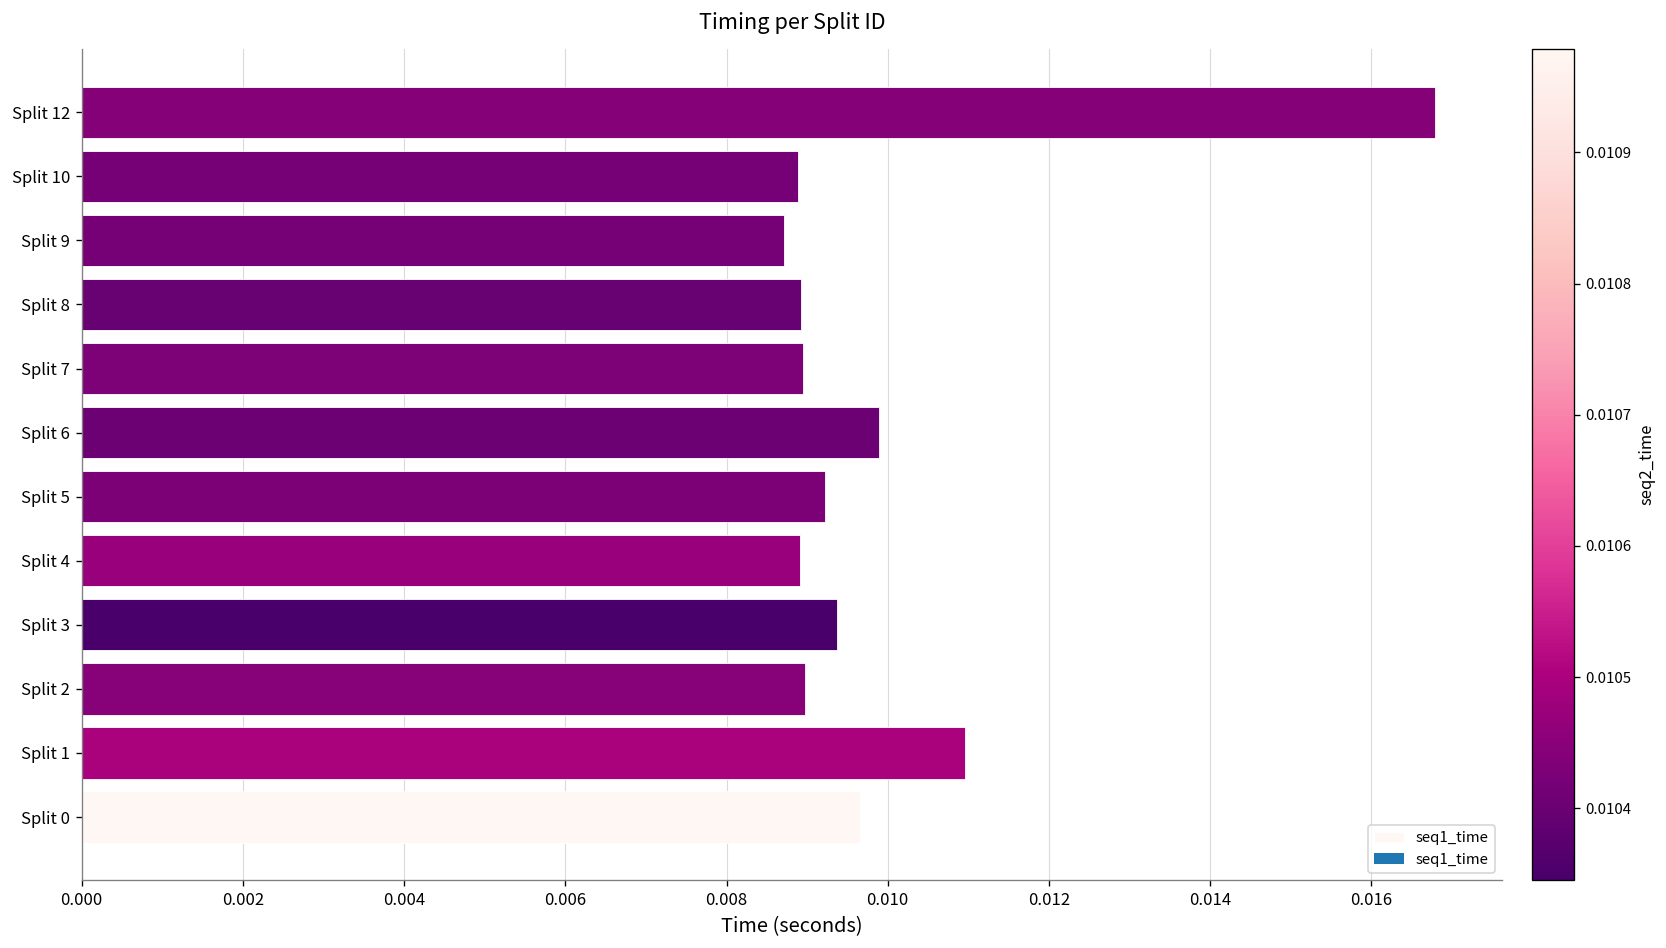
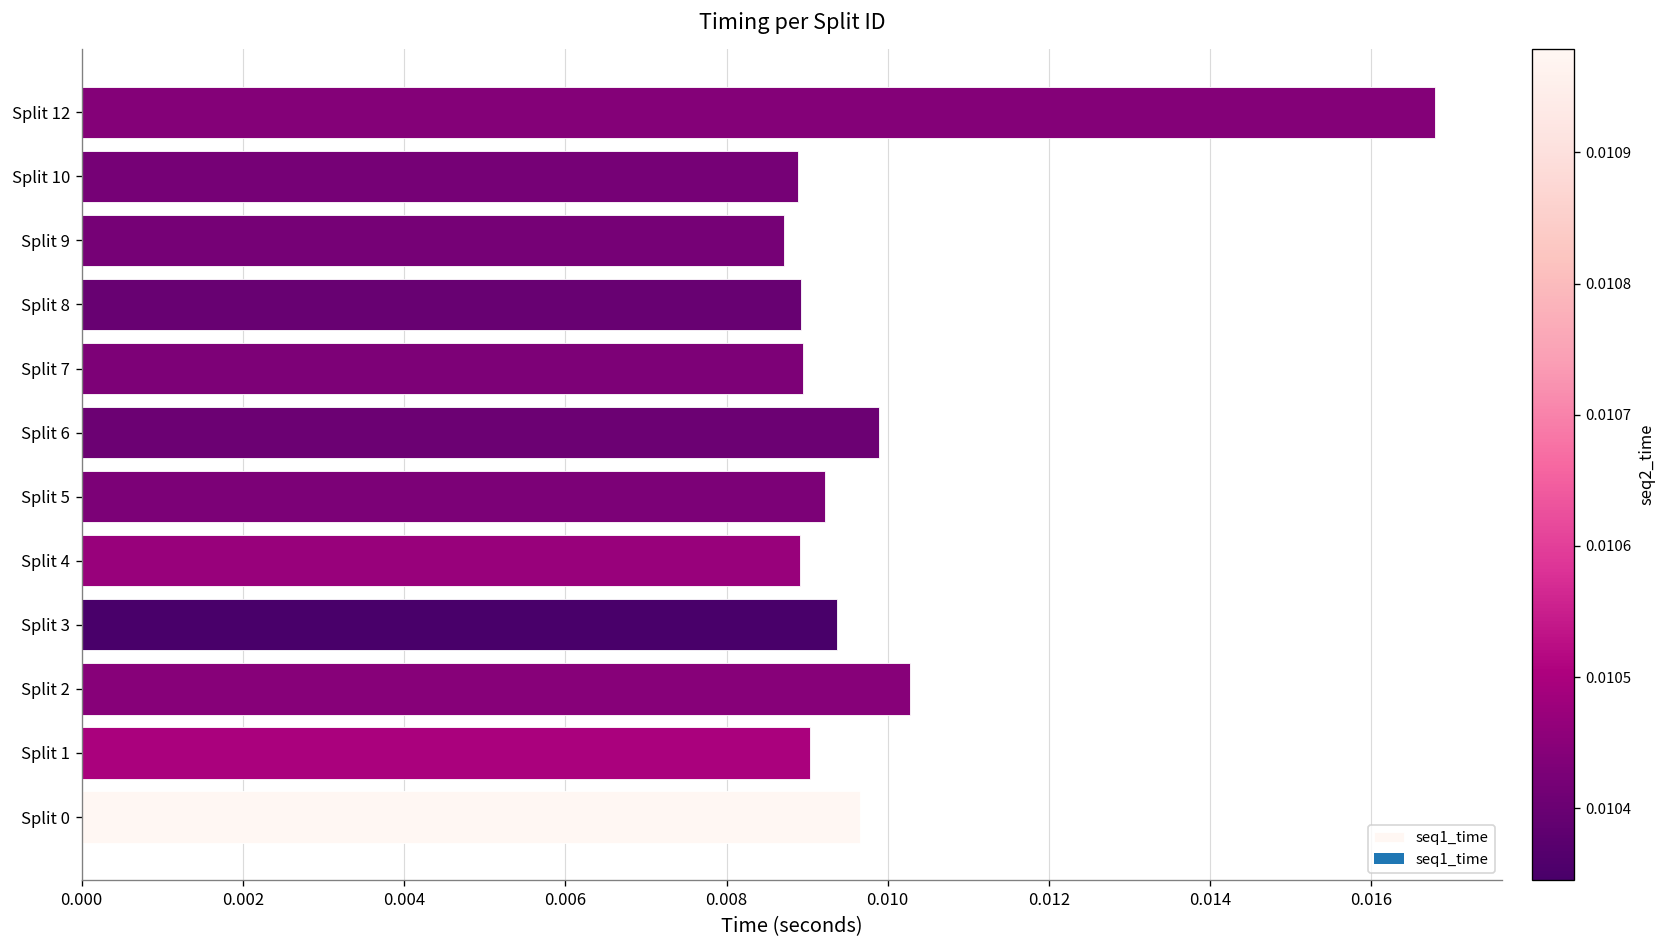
Split 2: 0.0090 -> 0.0103
Split 1: 0.0110 -> 0.0090
